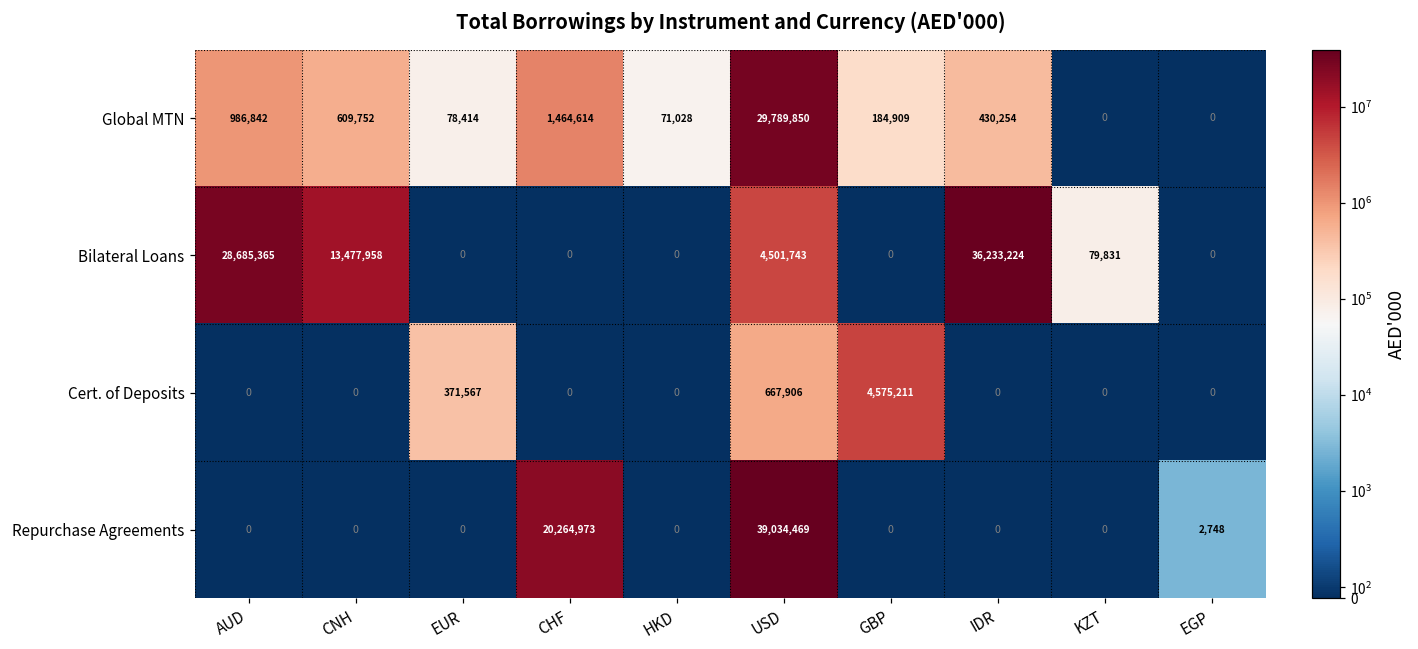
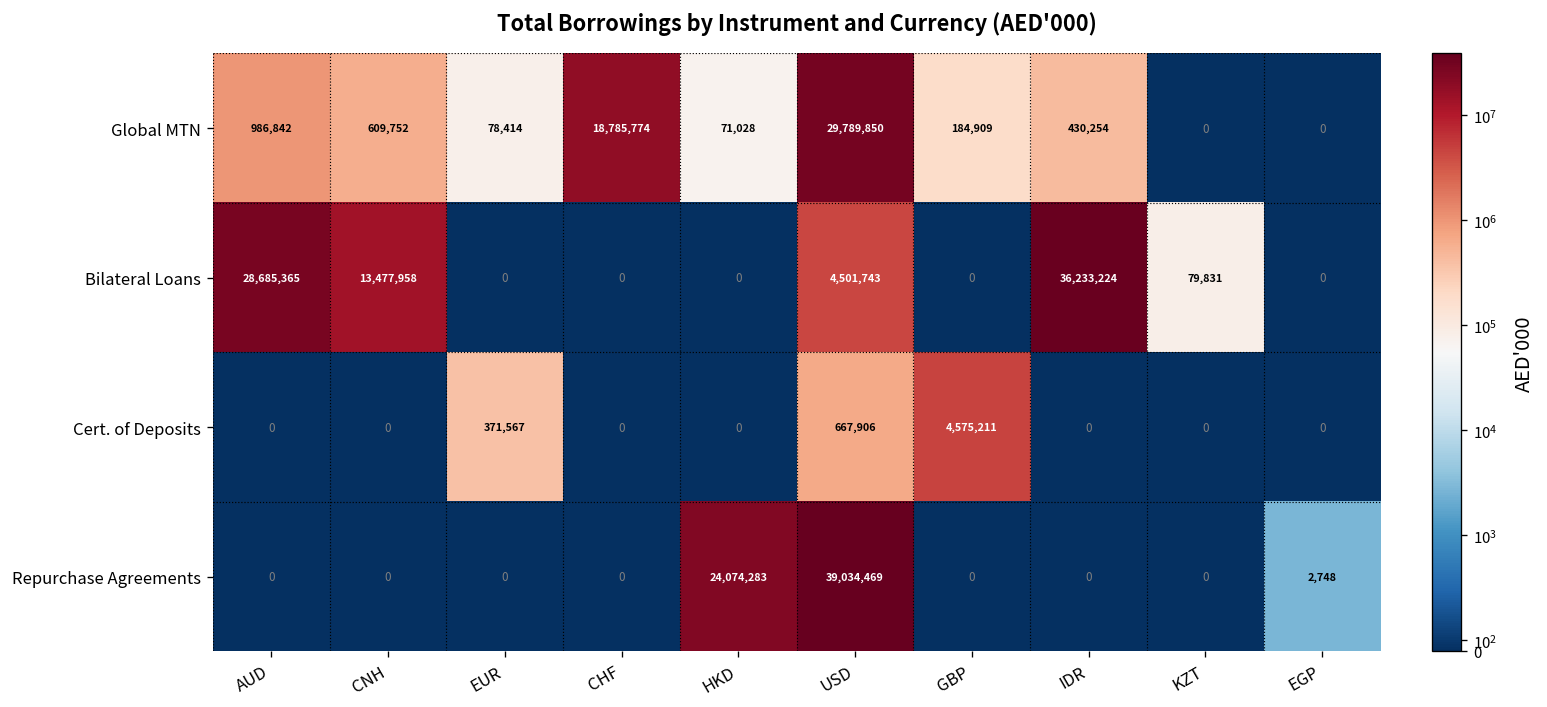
Global MTN, CHF: 1,464,614 -> 18,785,774
Repurchase Agreements, CHF: 20,264,973 -> 0
Repurchase Agreements, HKD: 0 -> 24,074,283
